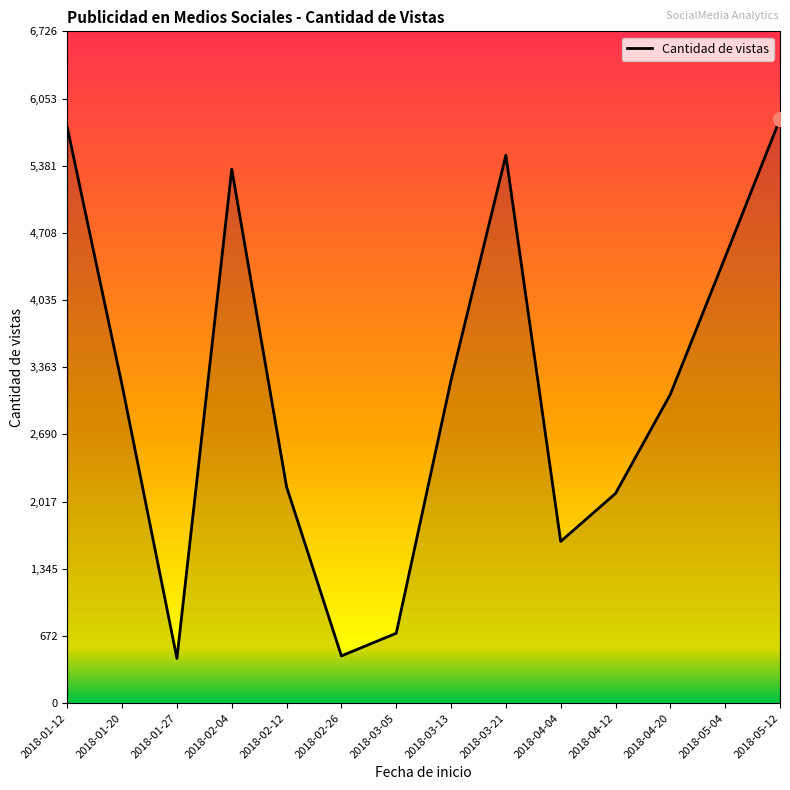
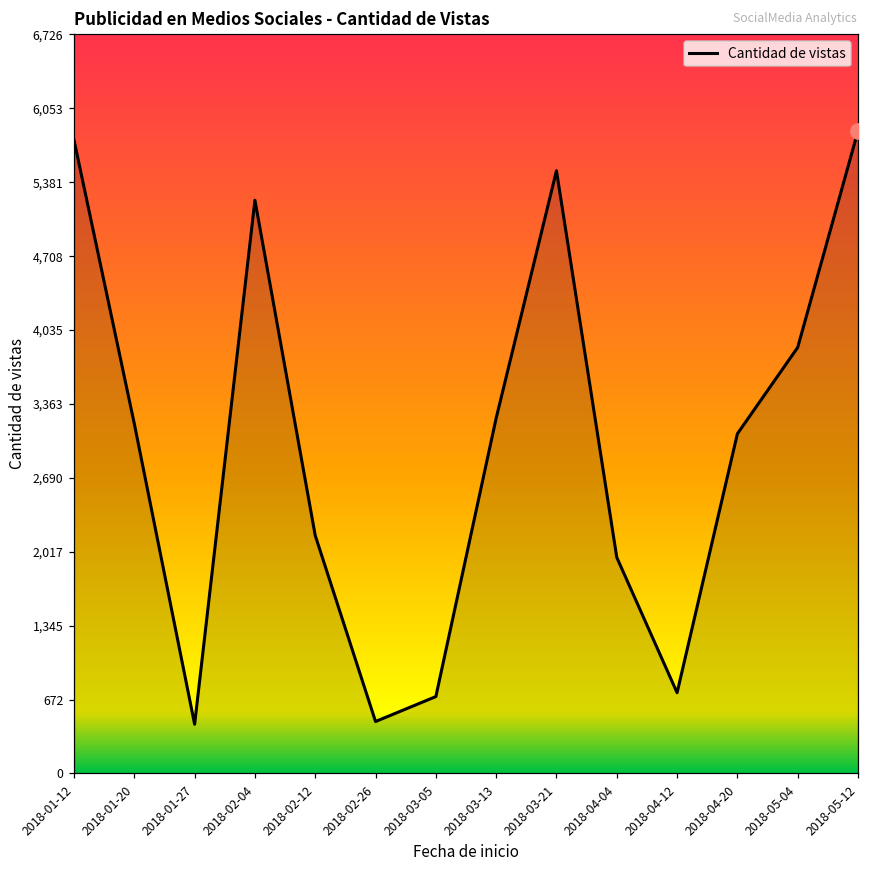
Cantidad de vistas, 2018-02-04: 5,300 -> 5,200
Cantidad de vistas, 2018-04-04: 1,600 -> 2,000
Cantidad de vistas, 2018-04-12: 2,100 -> 700
Cantidad de vistas, 2018-05-04: 4,500 -> 3,900
